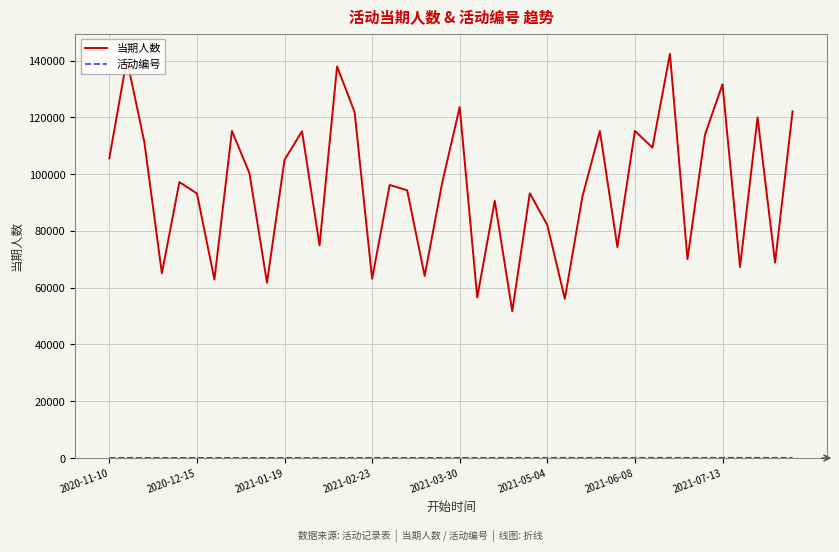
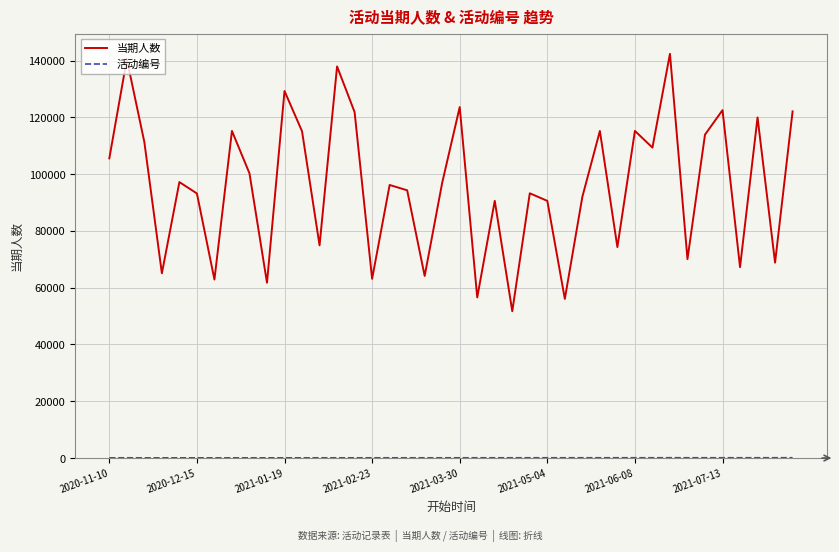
当期人数, 2021-01-19: 105000 -> 129000
当期人数, 2021-05-04: 82000 -> 91000
当期人数, 2021-07-13: 132000 -> 123000
